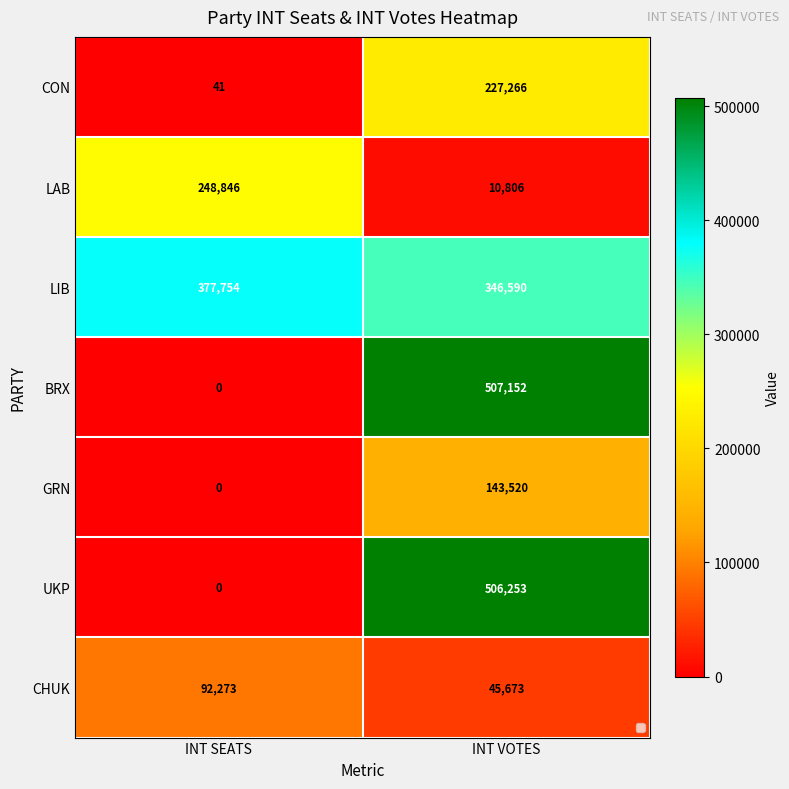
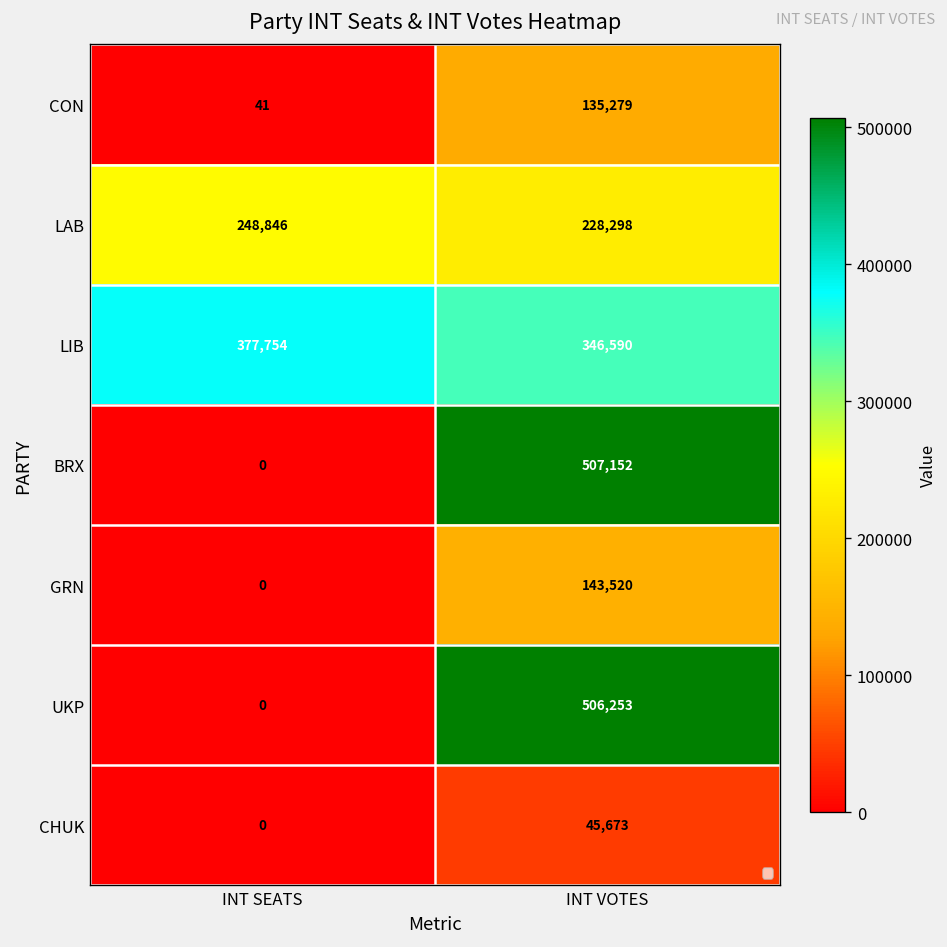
CON, INT VOTES: 227,266 -> 135,279
LAB, INT VOTES: 10,806 -> 228,298
CHUK, INT SEATS: 92,273 -> 0
